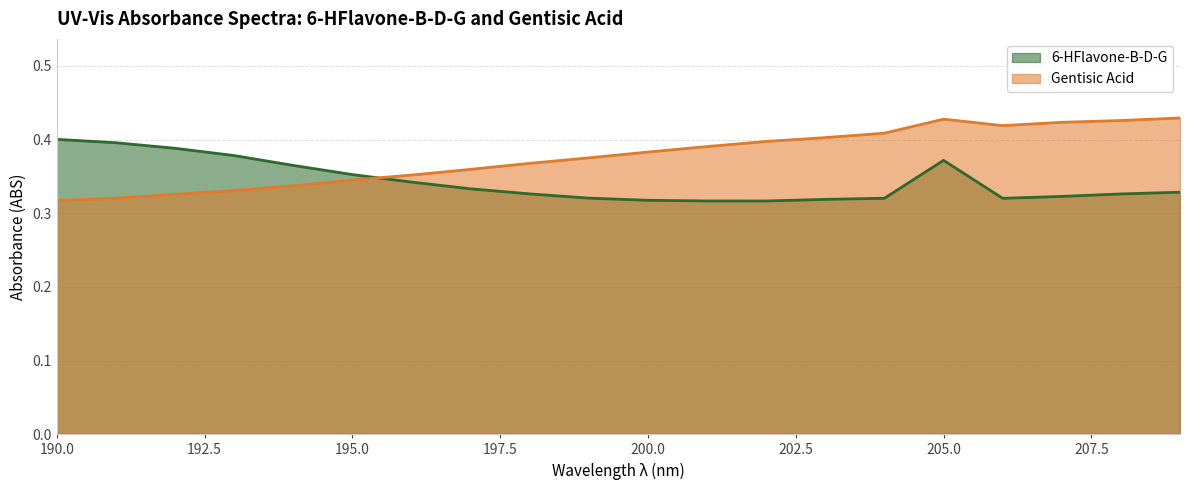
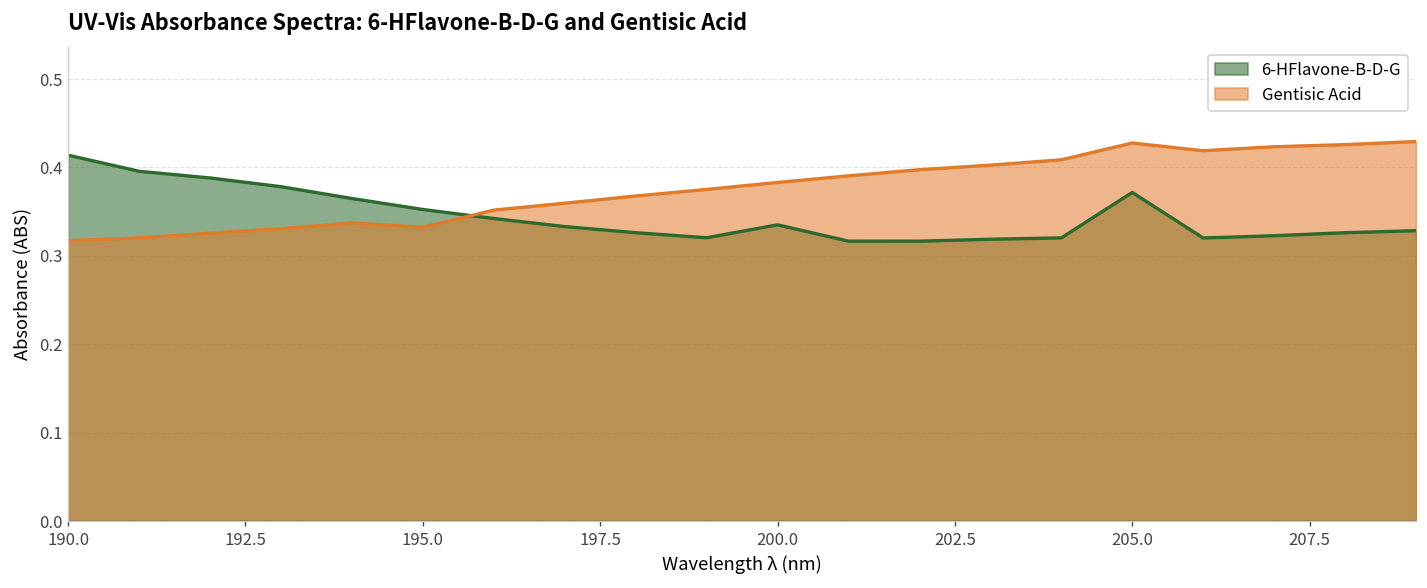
6-HFlavone-B-D-G, 190.0: 0.40 -> 0.41
Gentisic Acid, 195.0: 0.35 -> 0.33
6-HFlavone-B-D-G, 200.0: 0.32 -> 0.34
